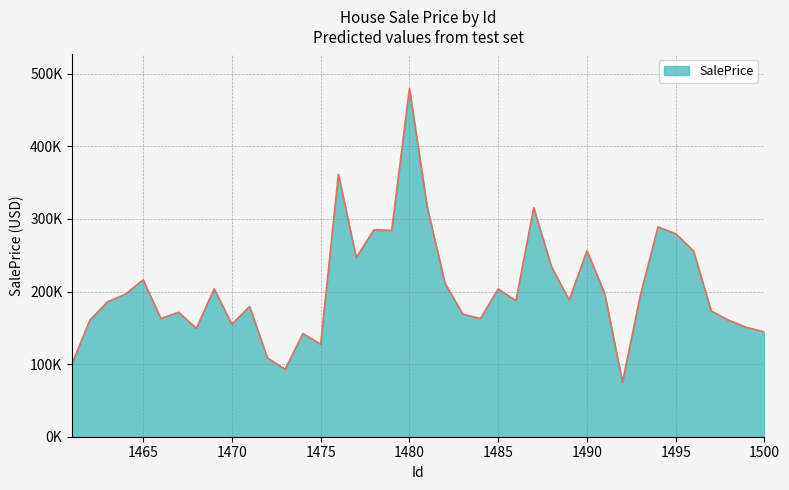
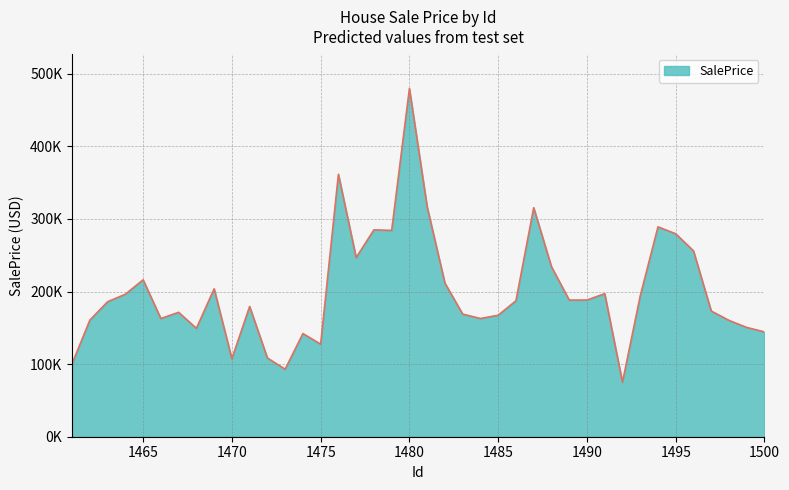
1470: 160000 -> 110000
1485: 200000 -> 170000
1490: 260000 -> 190000
